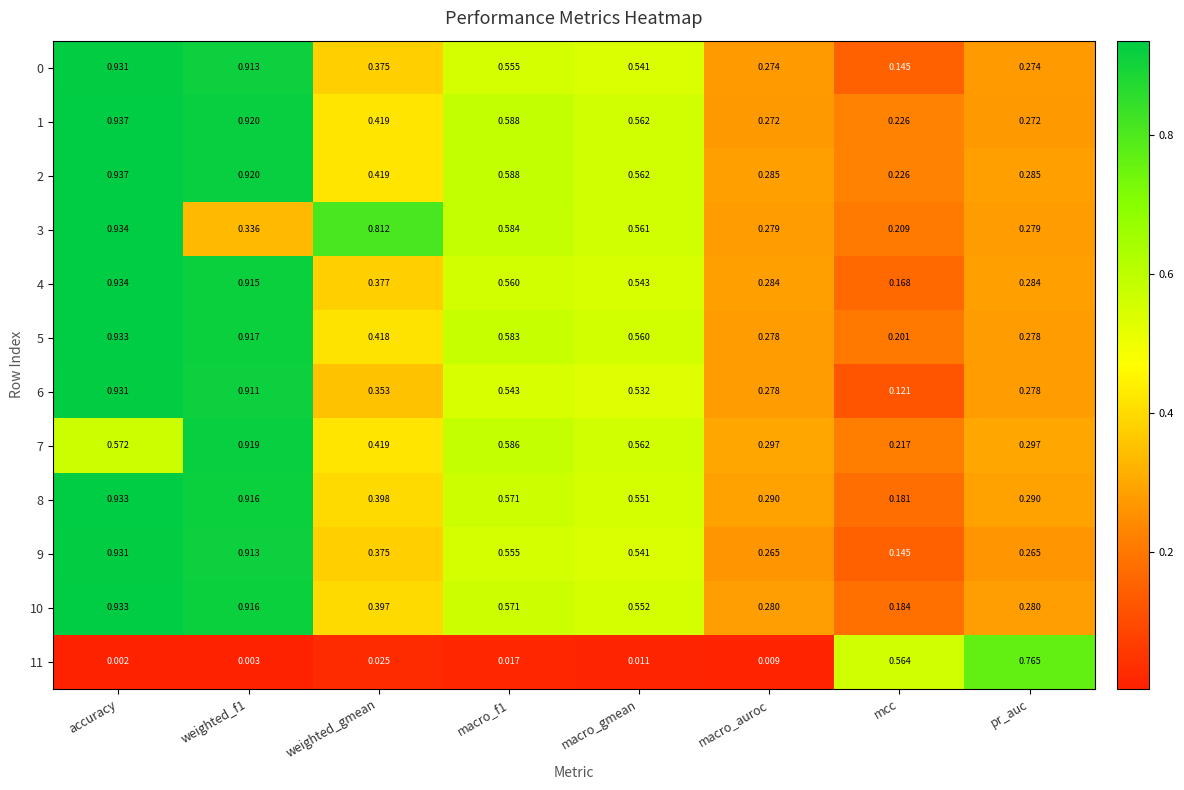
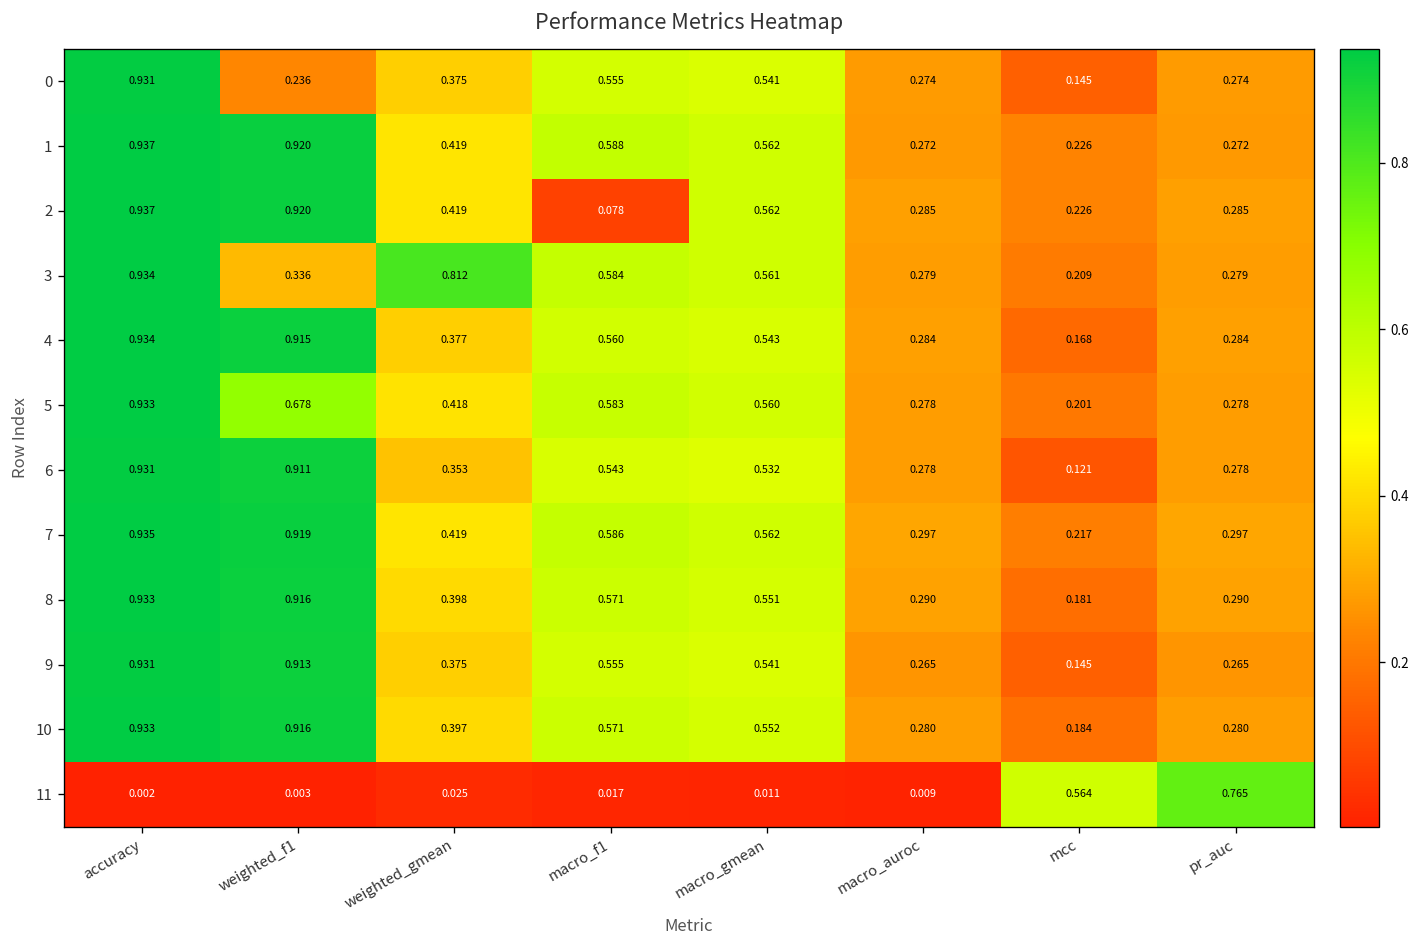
0, weighted_f1: 0.913 -> 0.236
2, macro_f1: 0.588 -> 0.078
5, weighted_f1: 0.917 -> 0.678
7, accuracy: 0.572 -> 0.935
